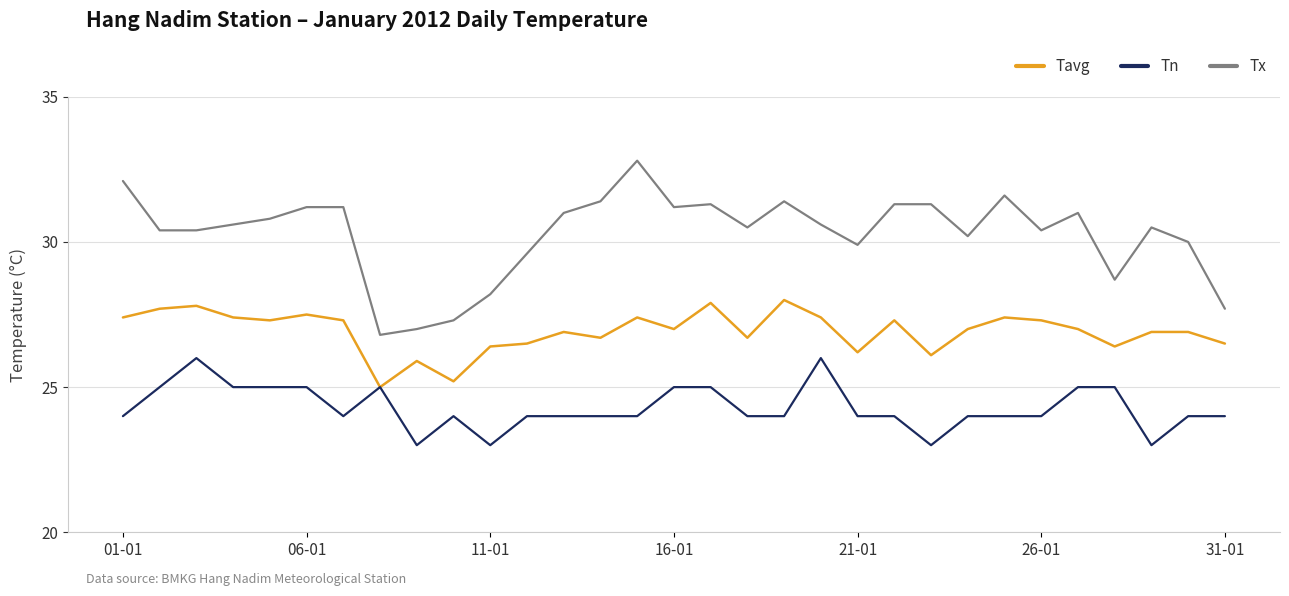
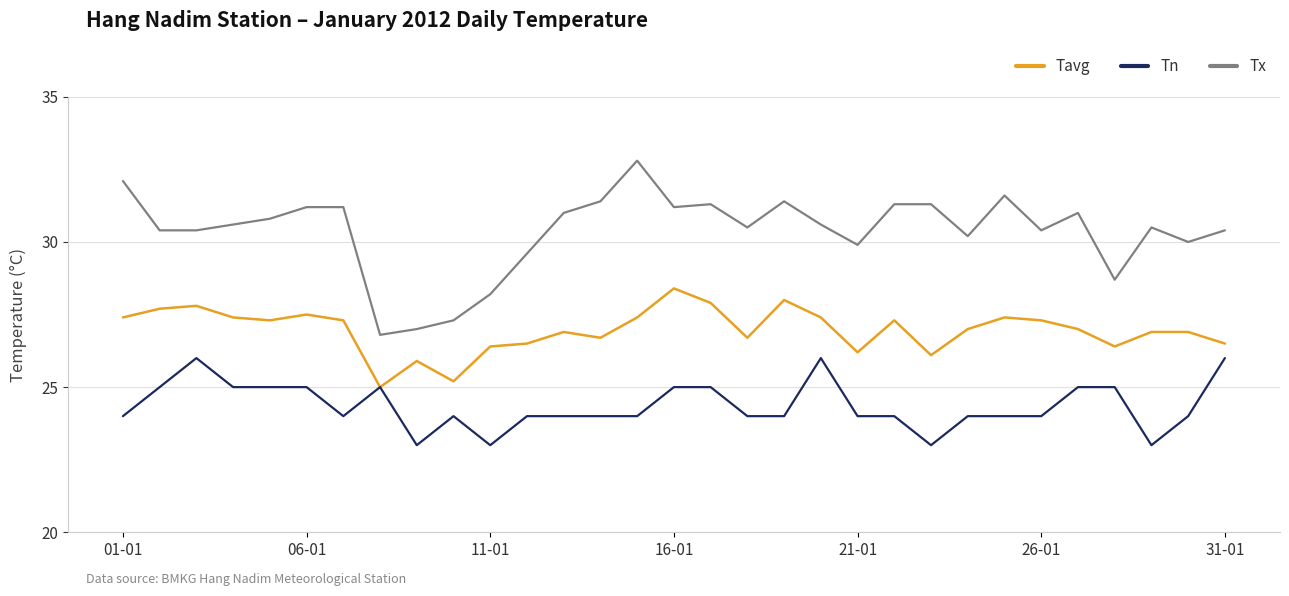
Tavg, 16-01: 27.0 -> 28.4
Tn, 31-01: 24 -> 26
Tx, 31-01: 27.7 -> 30.4
